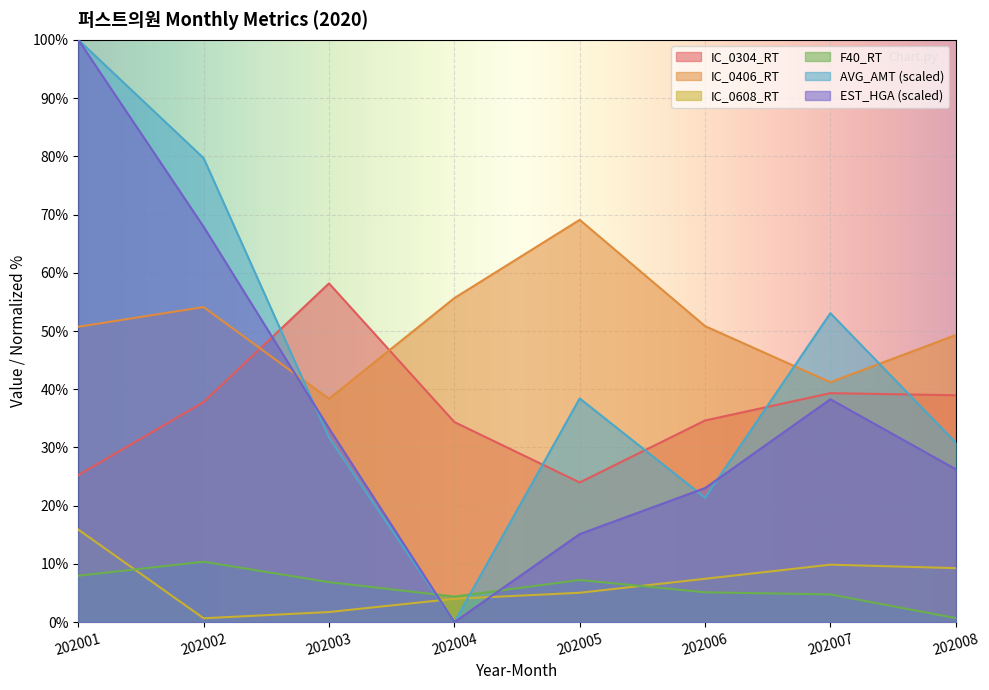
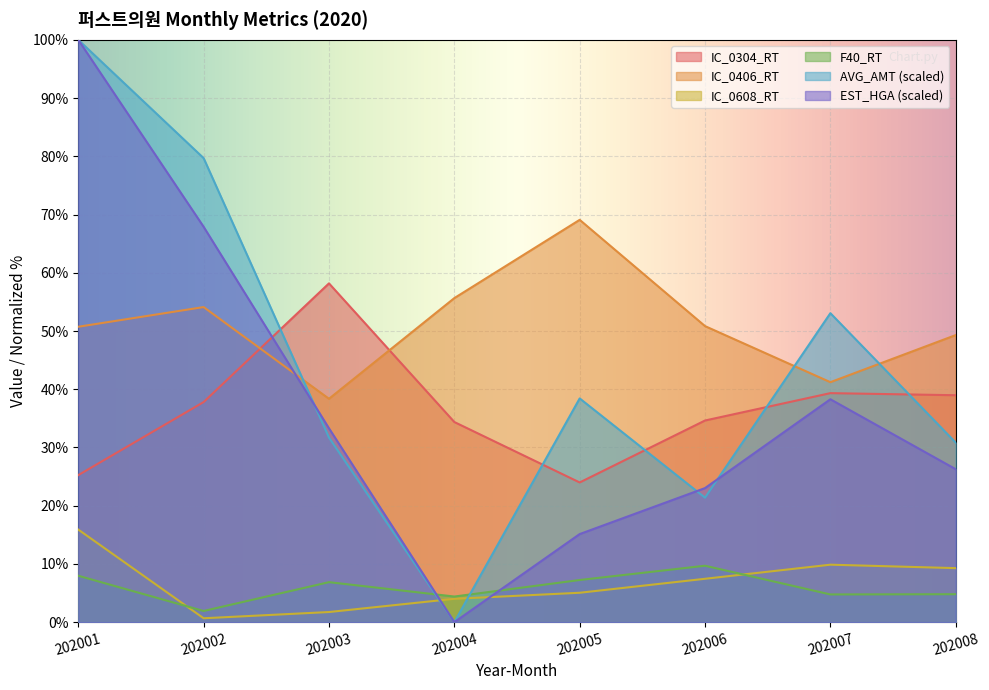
F40_RT, 202002: 10% -> 2%
F40_RT, 202006: 5% -> 10%
F40_RT, 202008: 1% -> 5%
